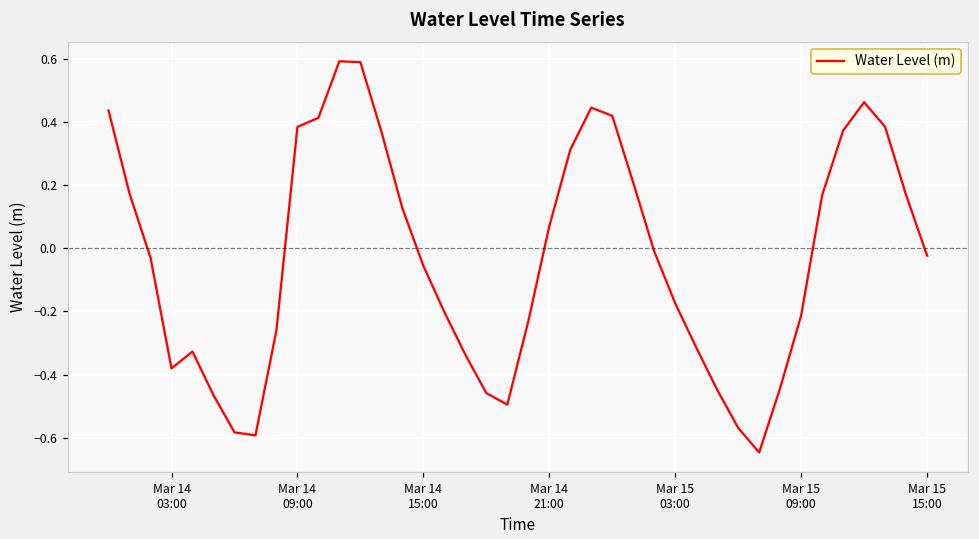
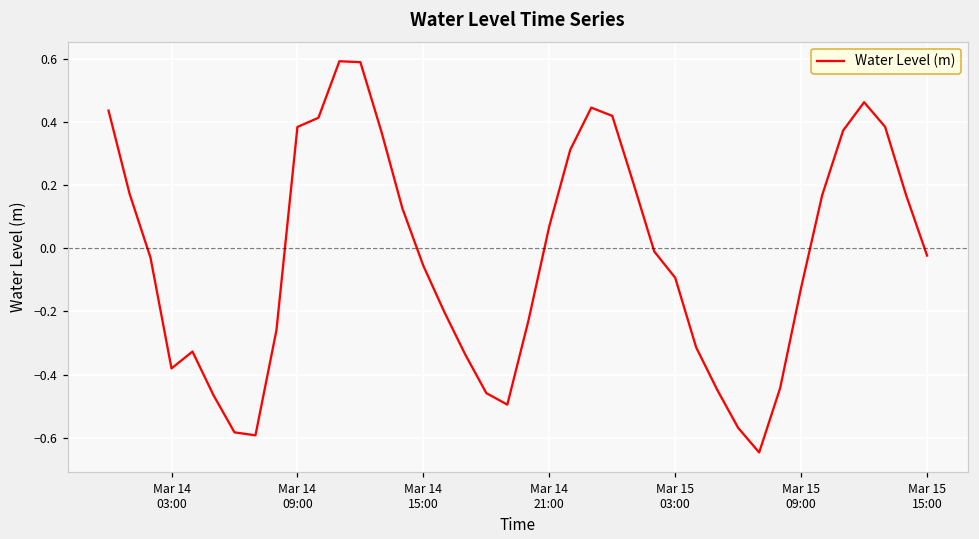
Mar 15 03:00: -0.17 -> -0.09
Mar 15 09:00: -0.21 -> -0.12
